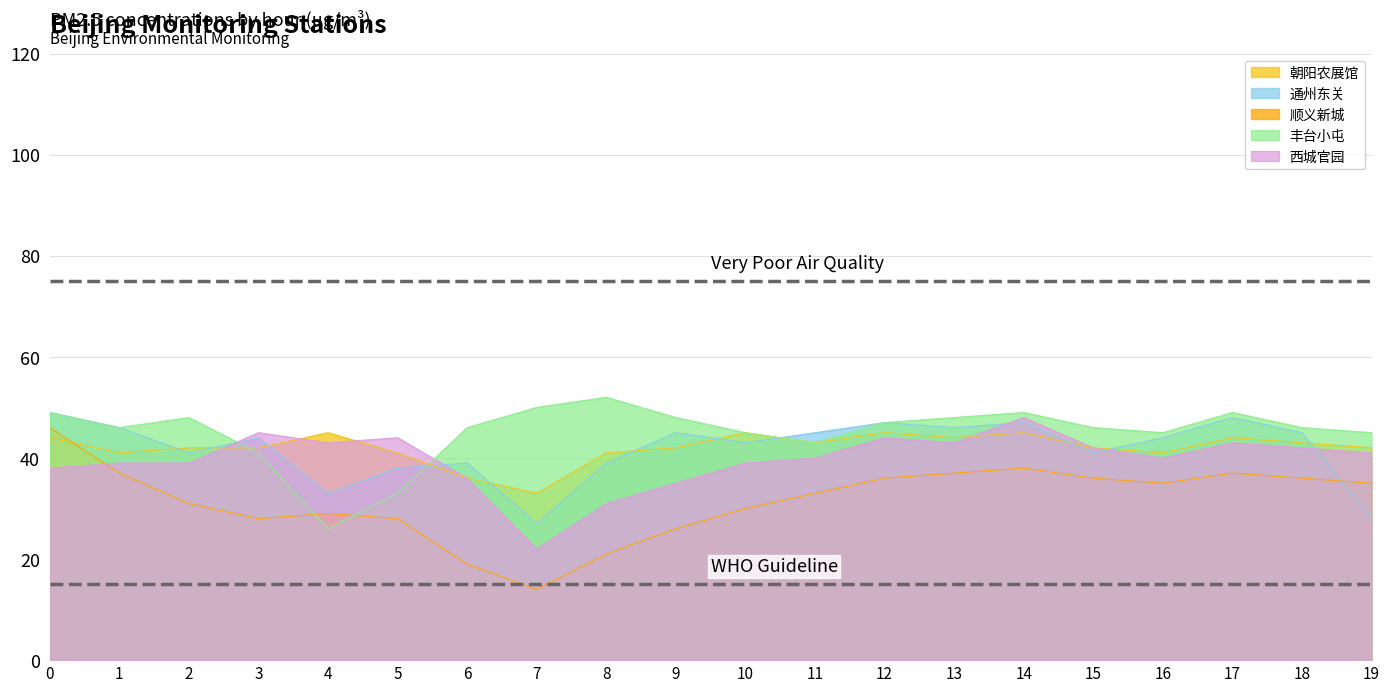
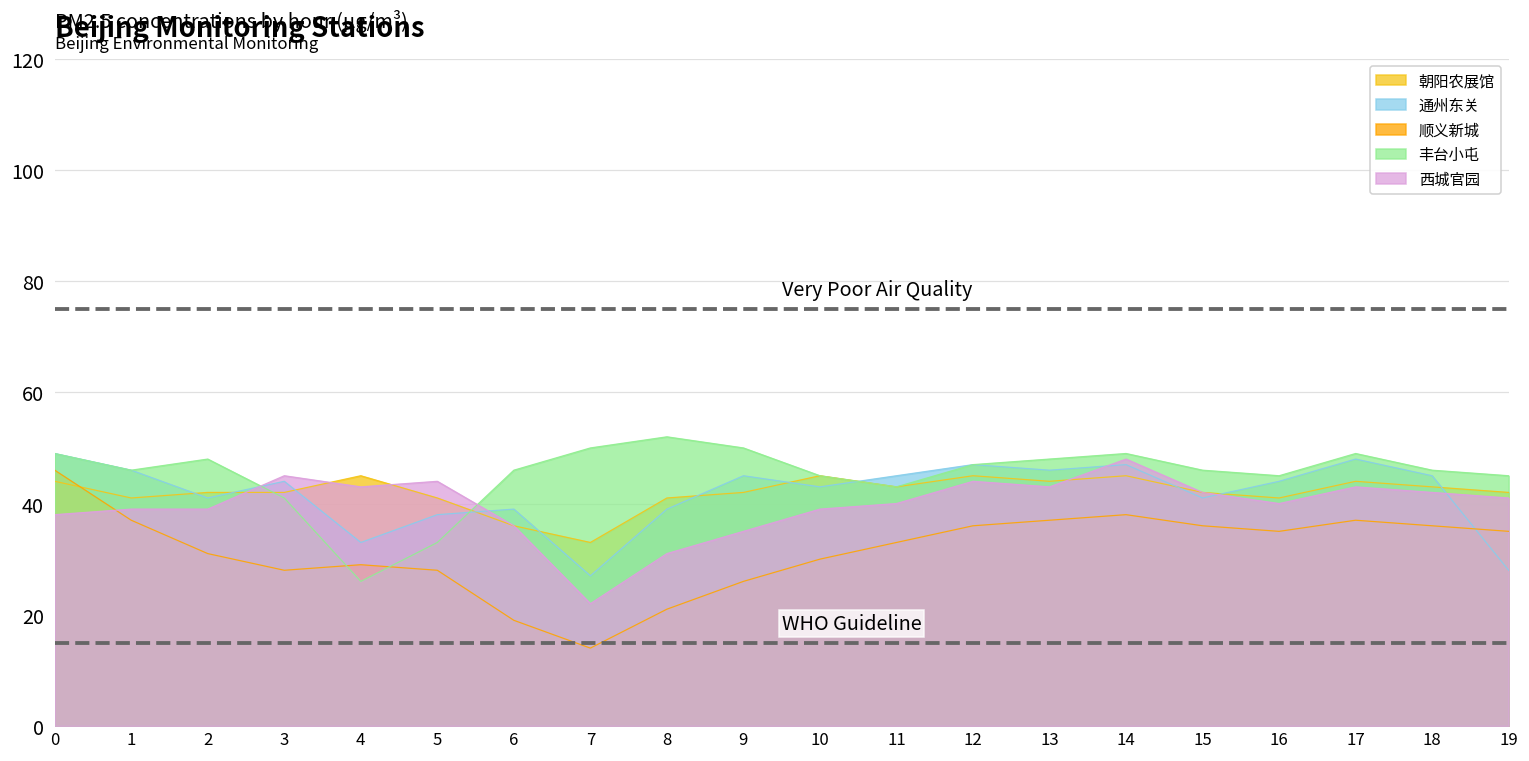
丰台小屯, 9: 48 -> 50
